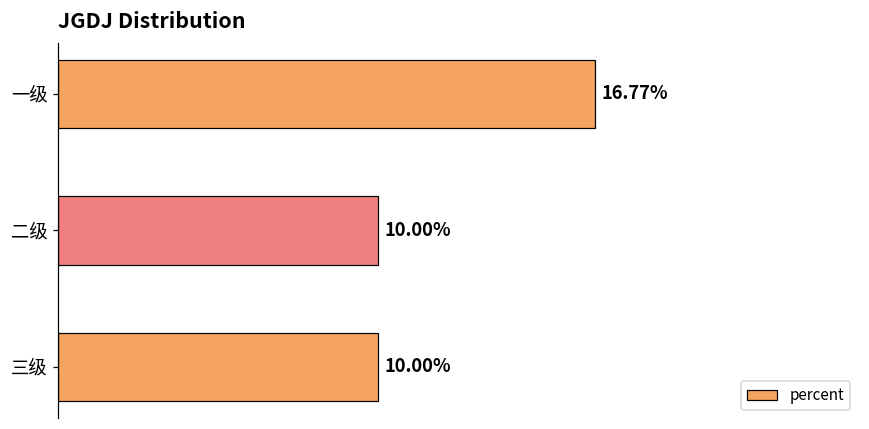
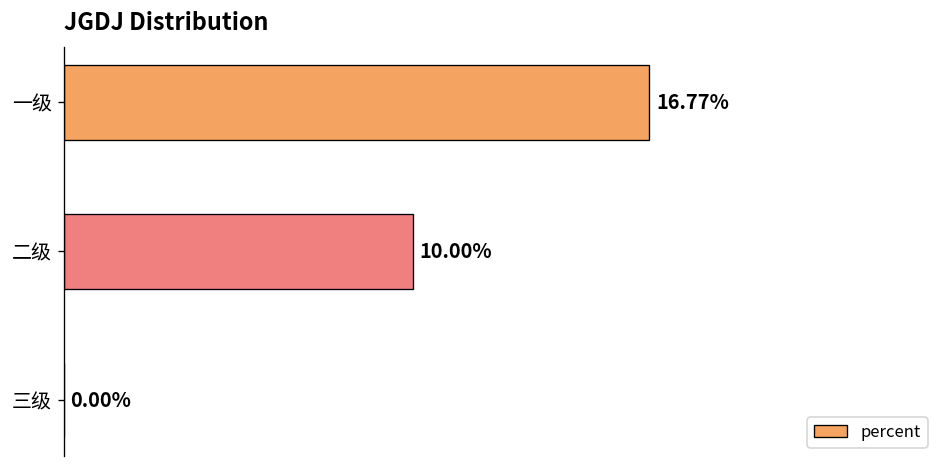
三级: 10.00% -> 0.00%
